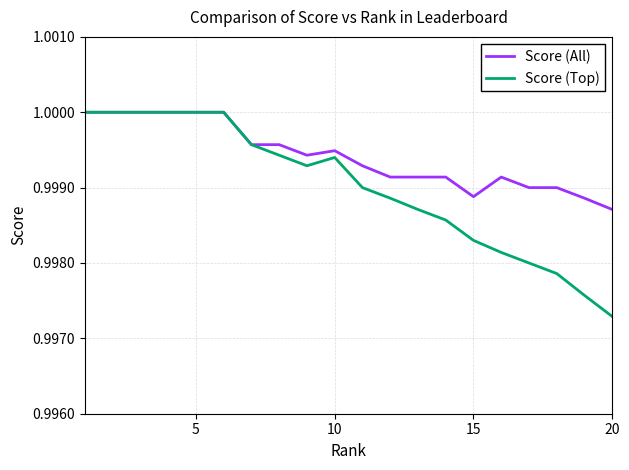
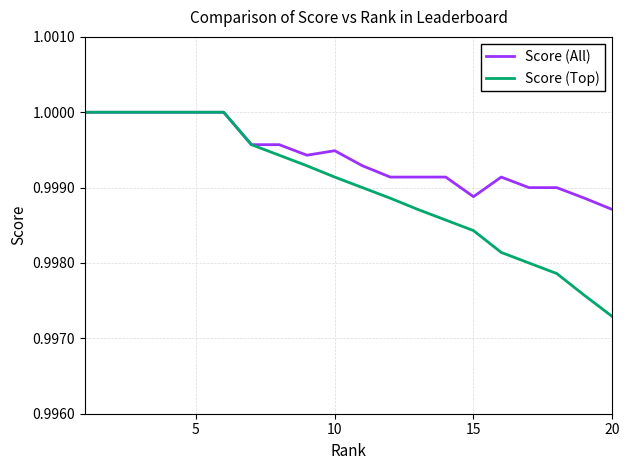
Score (Top), 10: 0.9994 -> 0.9991
Score (Top), 15: 0.9983 -> 0.9984
